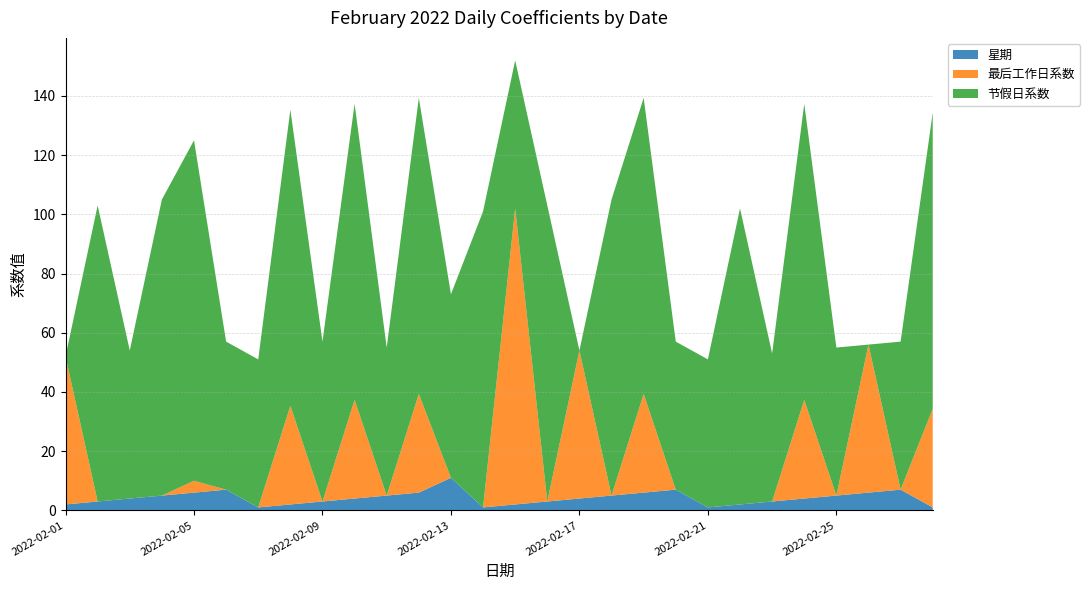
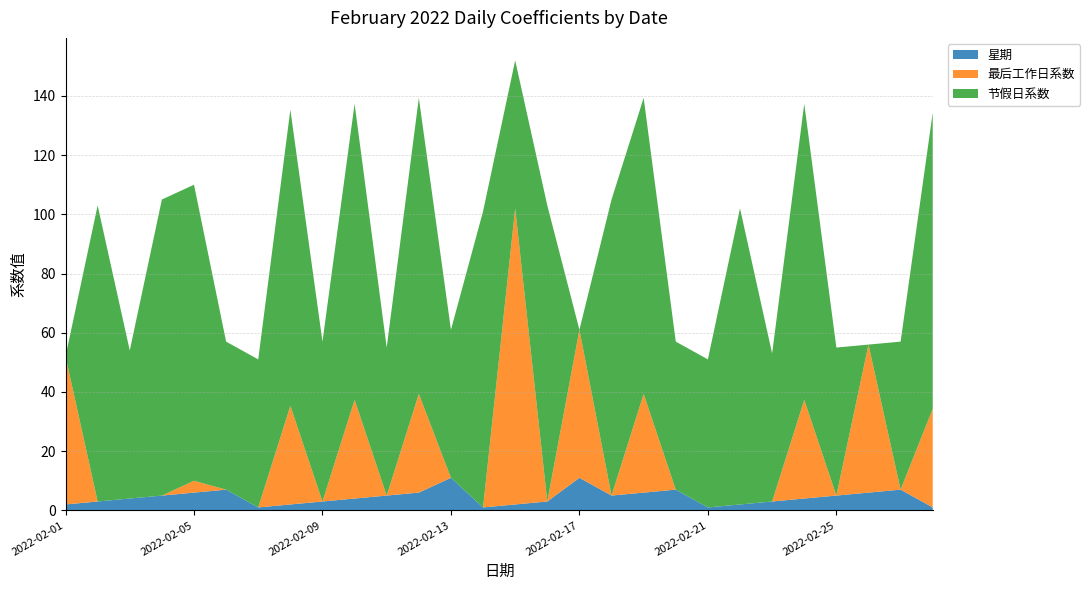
节假日系数, 2022-02-05: 115 -> 100
节假日系数, 2022-02-13: 62 -> 50
星期, 2022-02-17: 4 -> 11
